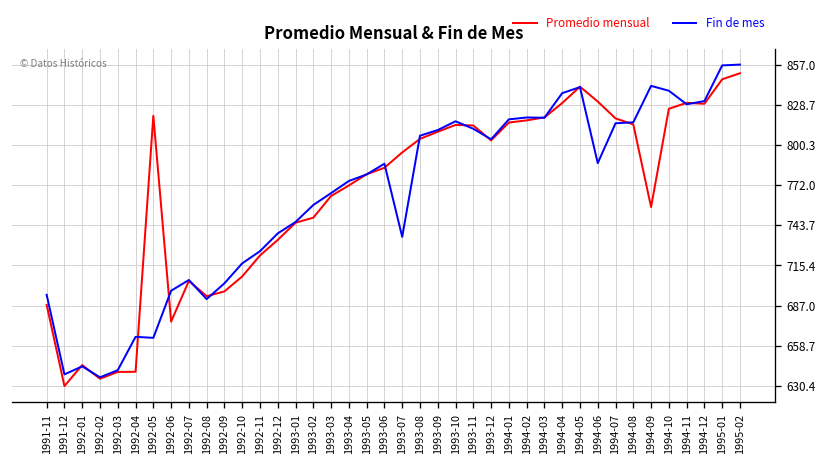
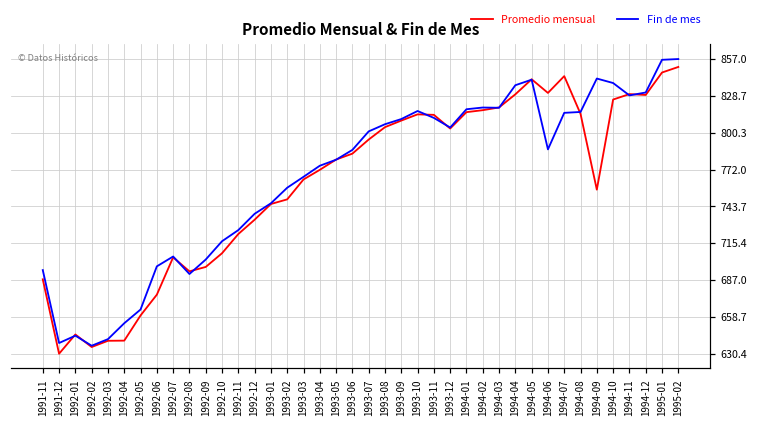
Fin de mes, 1992-04: 665 -> 654
Promedio mensual, 1992-05: 821 -> 660
Fin de mes, 1993-07: 736 -> 801
Promedio mensual, 1994-07: 819 -> 844
